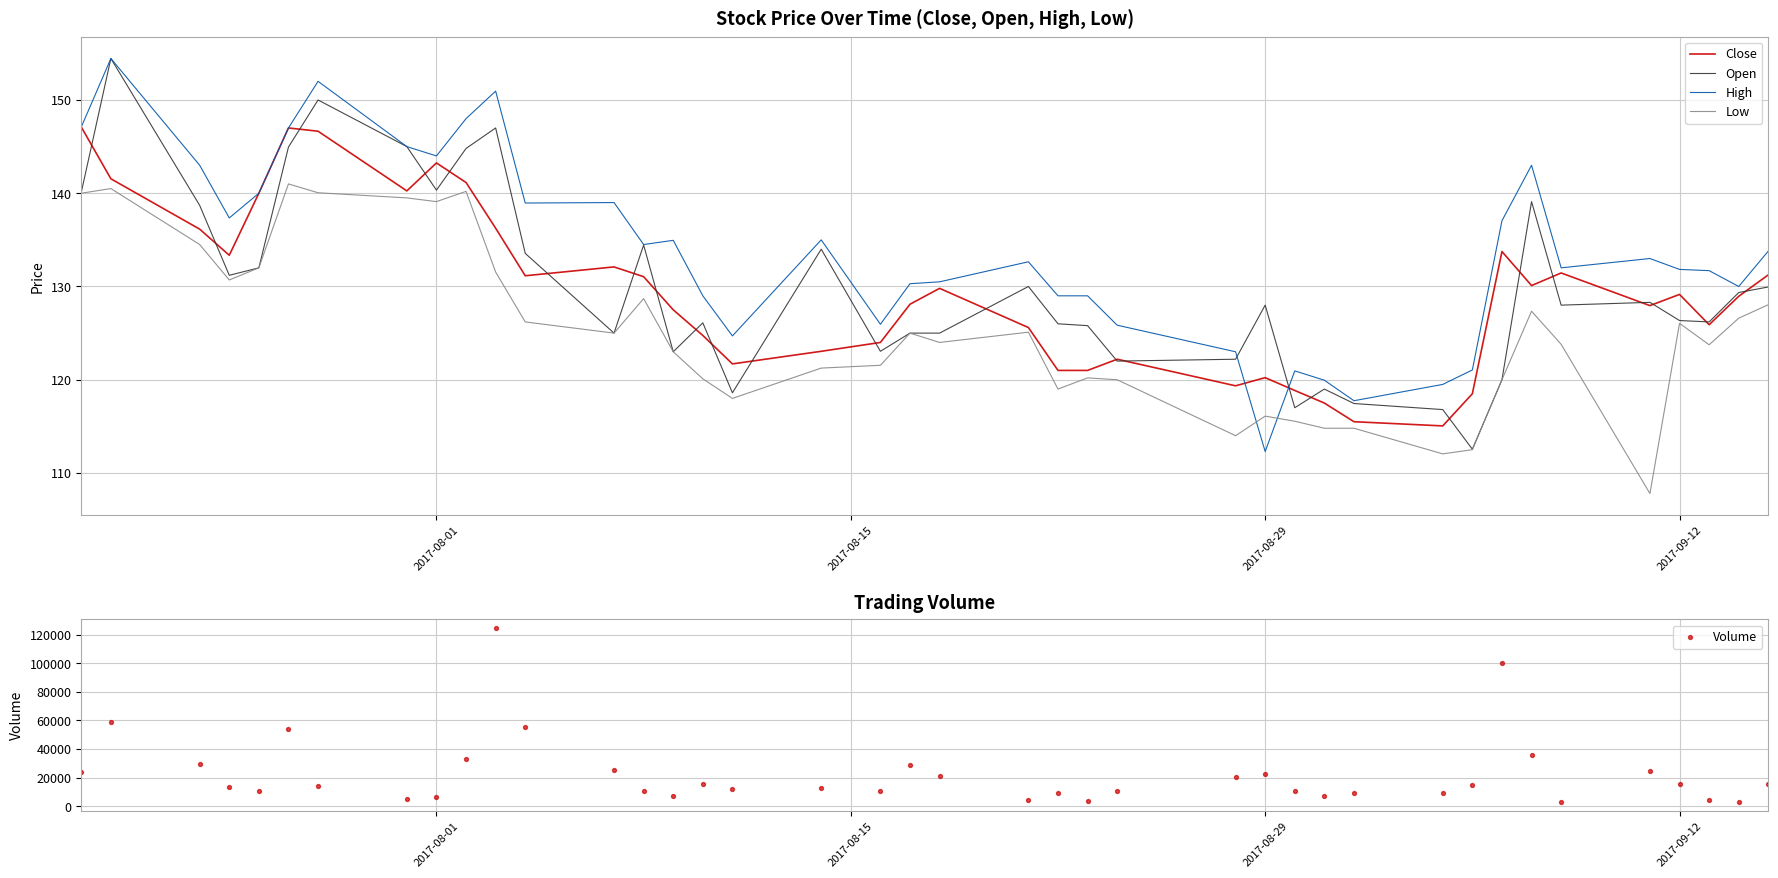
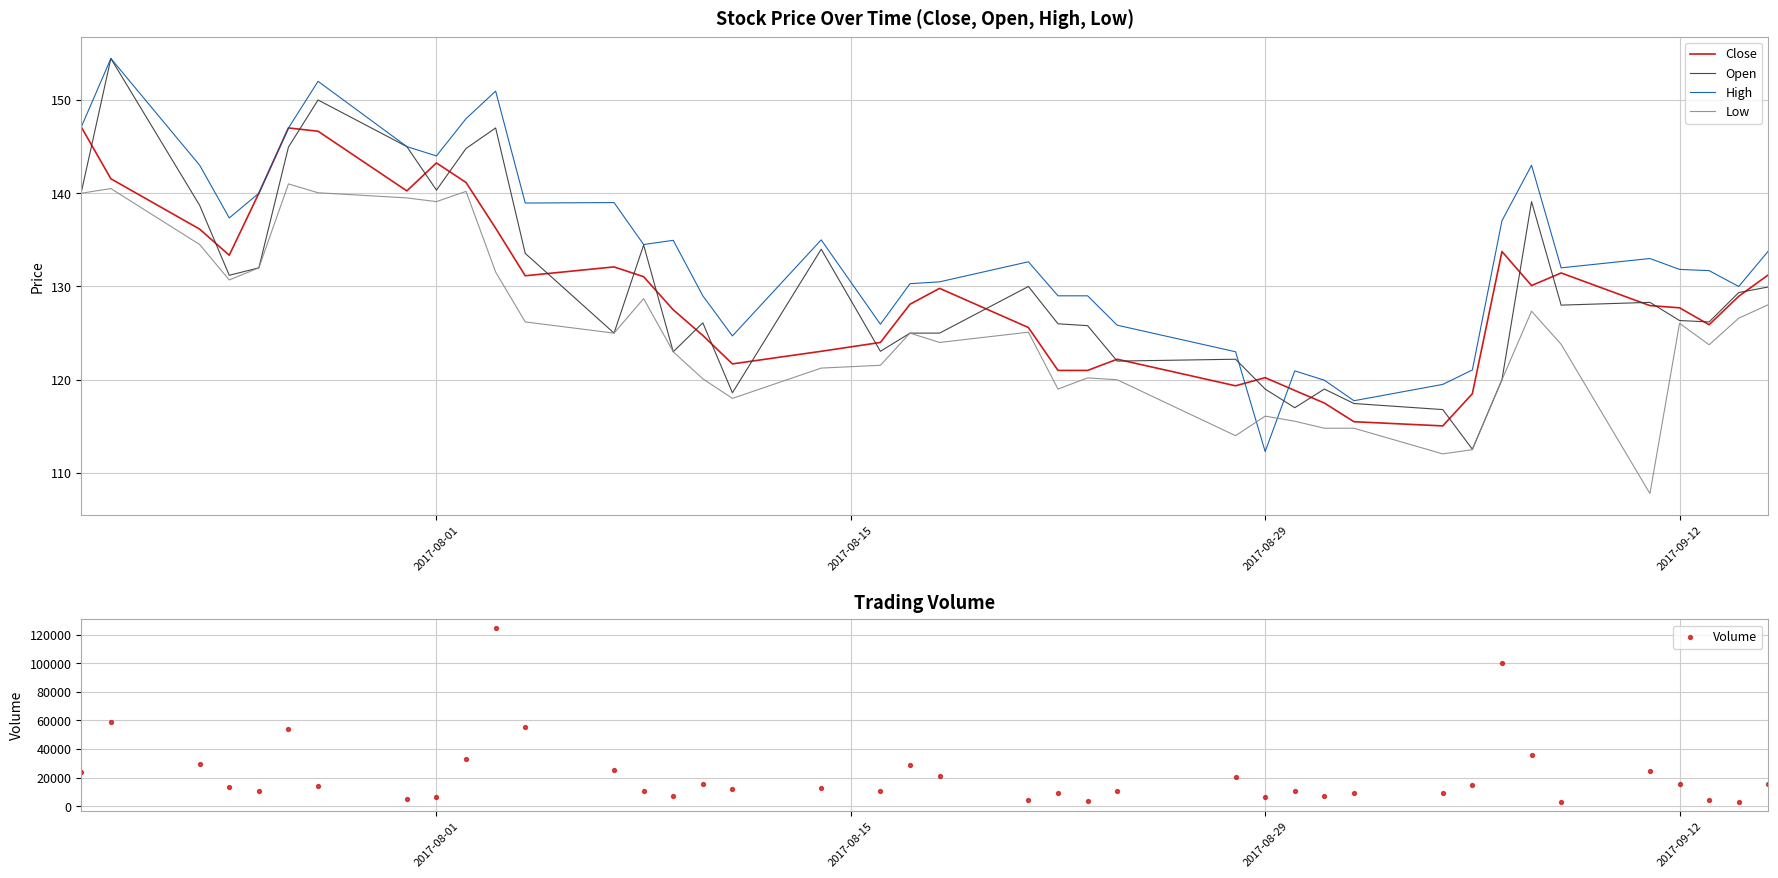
Stock Price Over Time (Close, Open, High, Low), Open, 2017-08-29: 128 -> 119
Stock Price Over Time (Close, Open, High, Low), Close, 2017-09-12: 129 -> 128
Trading Volume, 2017-08-29: 23000 -> 6000
